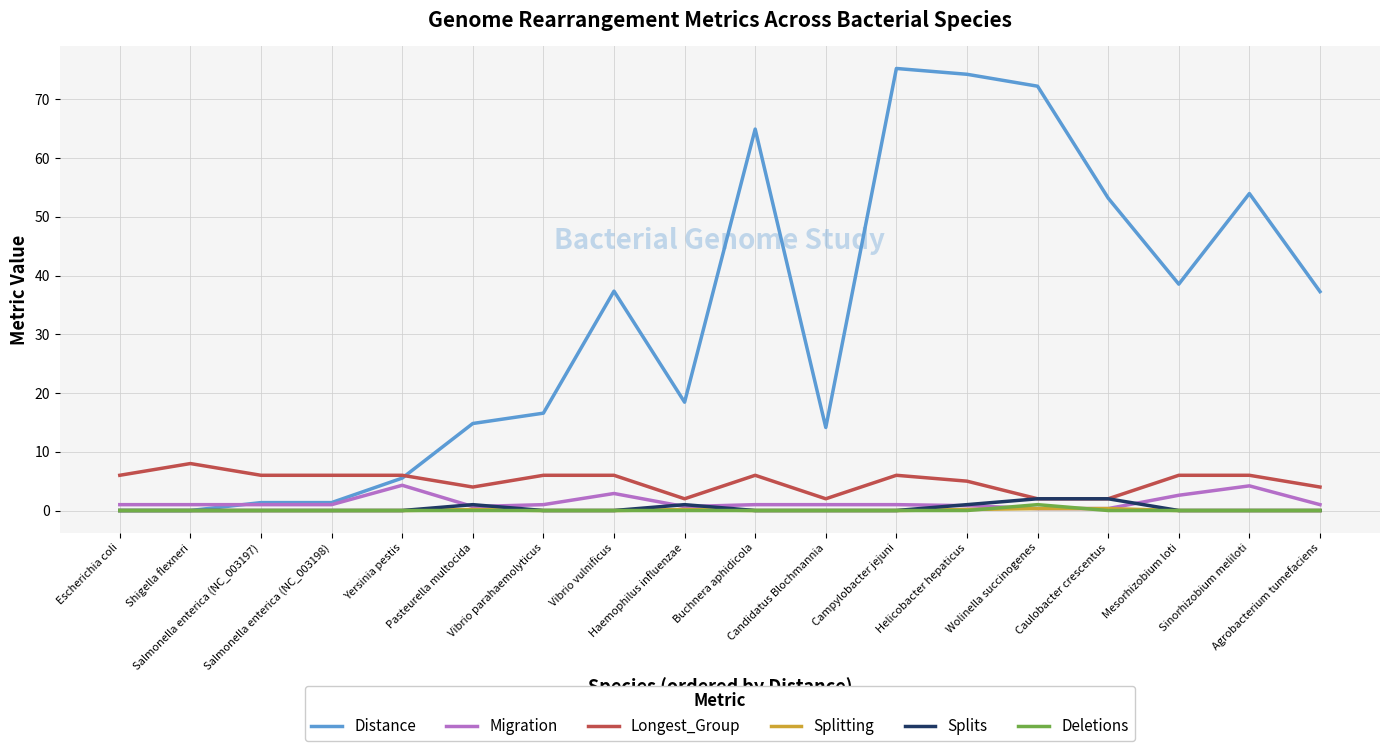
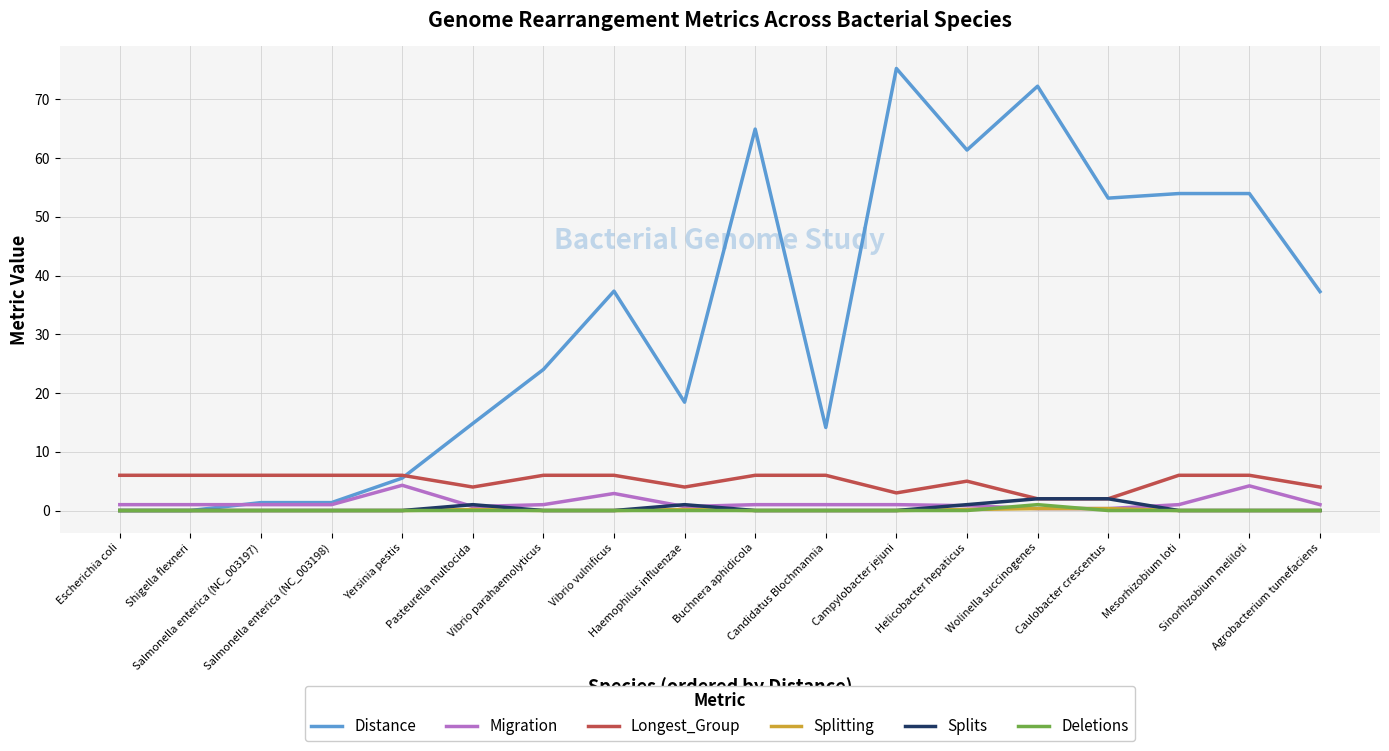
Longest_Group, Shigella flexneri: 8 -> 6
Distance, Vibrio parahaemolyticus: 17 -> 24
Longest_Group, Haemophilus influenzae: 2 -> 4
Longest_Group, Candidatus Blochmannia: 2 -> 6
Longest_Group, Campylobacter jejuni: 6 -> 3
Distance, Helicobacter hepaticus: 74 -> 61
Distance, Mesorhizobium loti: 39 -> 54
Migration, Mesorhizobium loti: 3 -> 1
